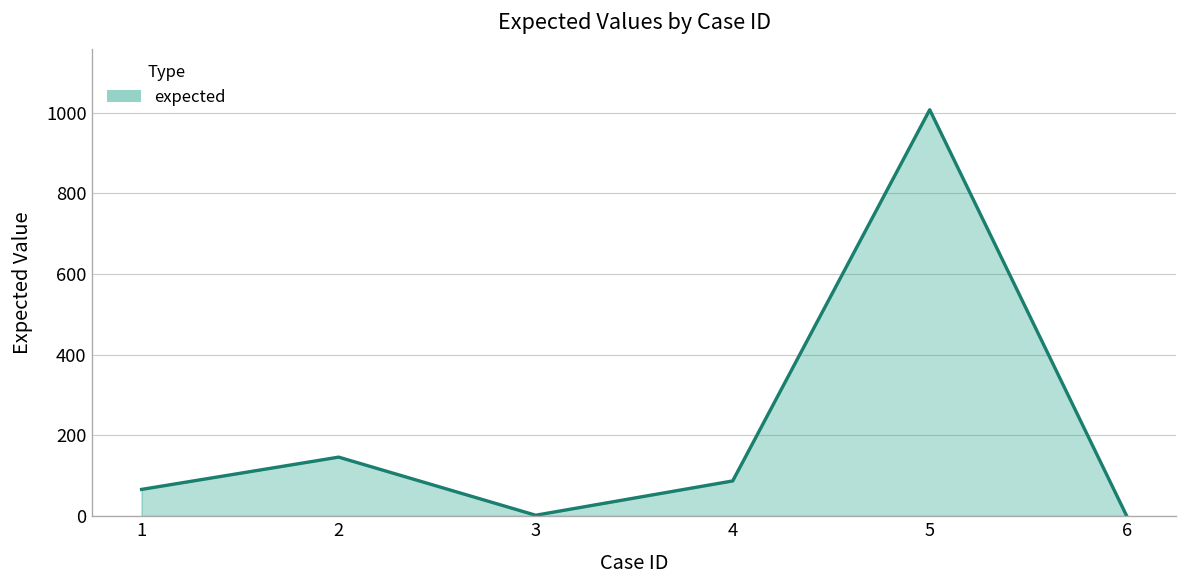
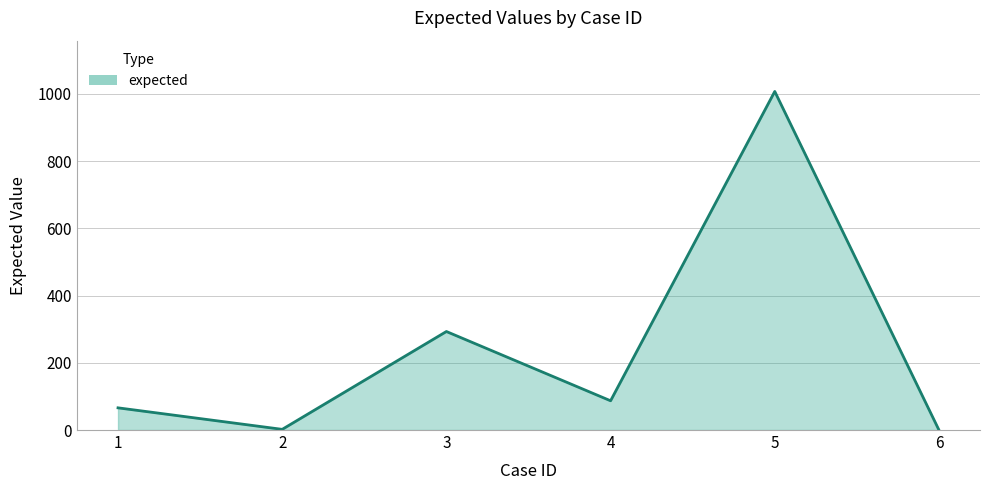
2: 150 -> 0
3: 0 -> 290
